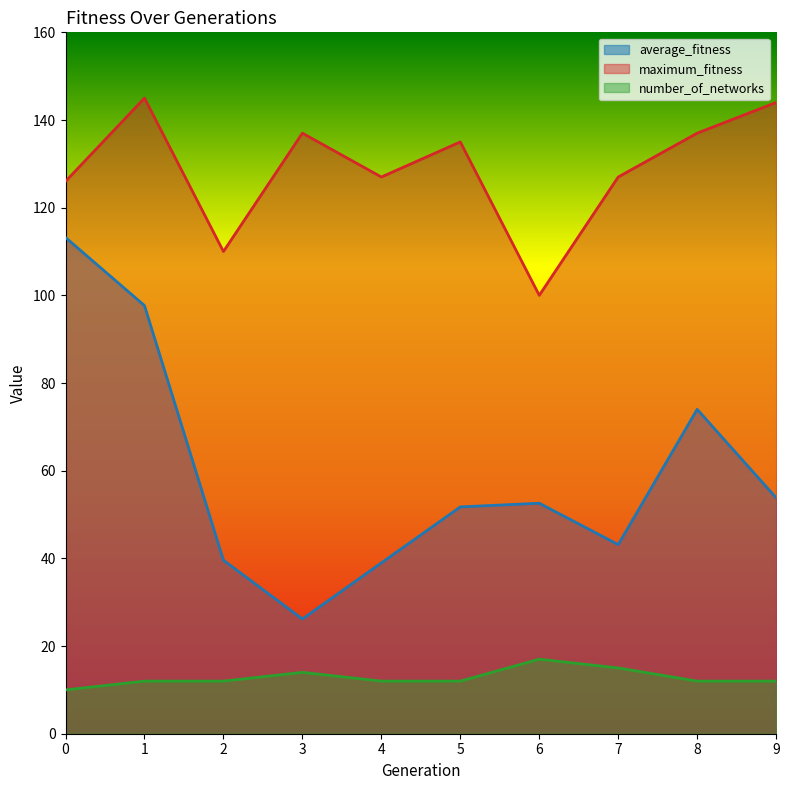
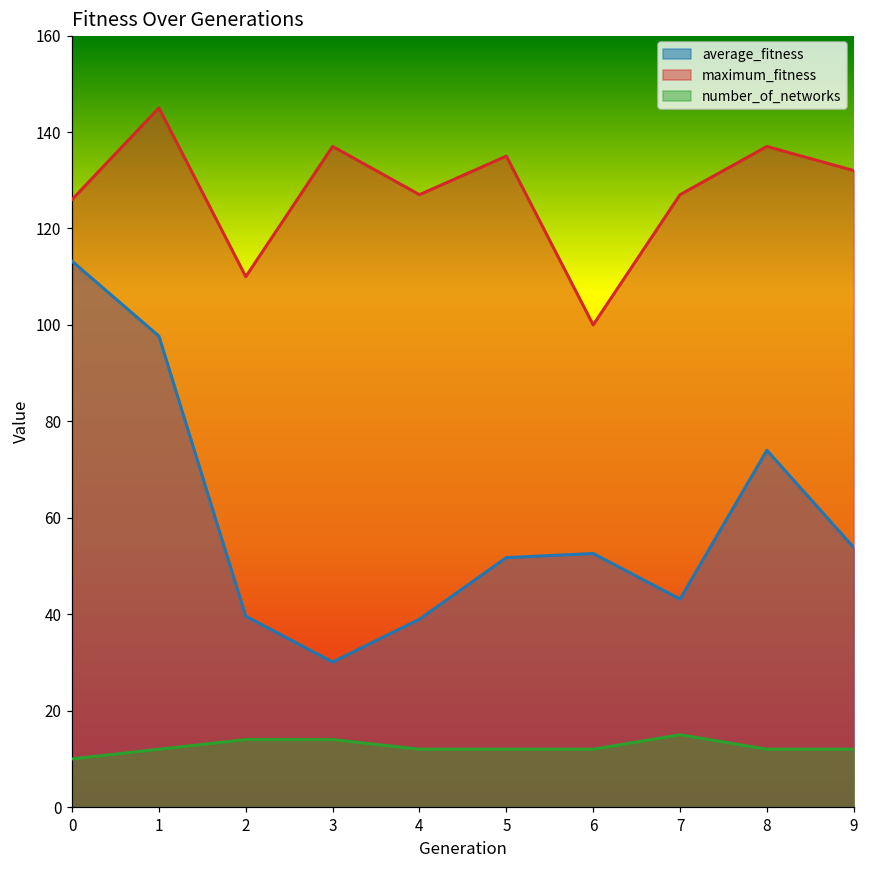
number_of_networks, 2: 12 -> 14
average_fitness, 3: 26 -> 30
number_of_networks, 6: 17 -> 12
maximum_fitness, 9: 144 -> 132
